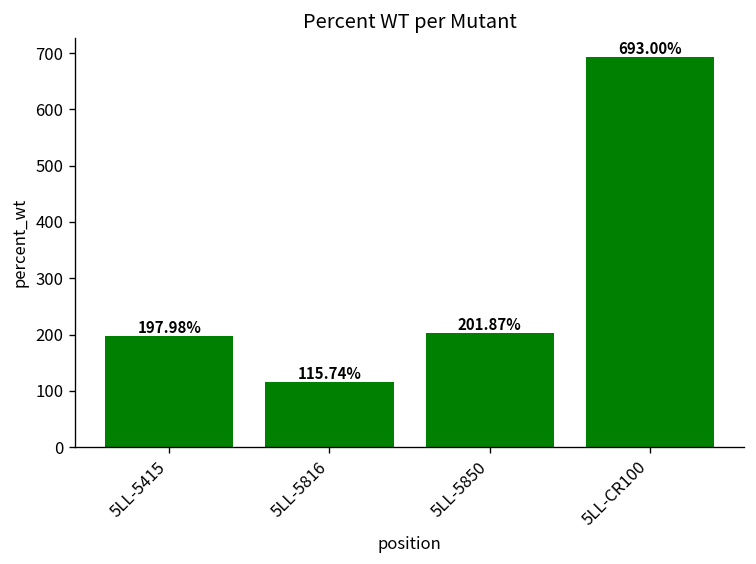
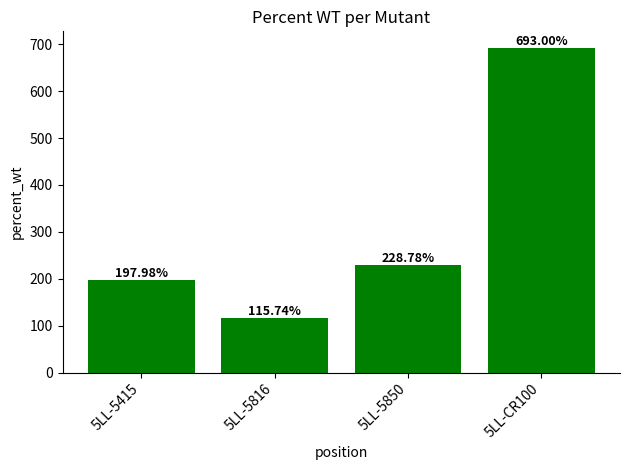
5LL-5850: 201.87% -> 228.78%
